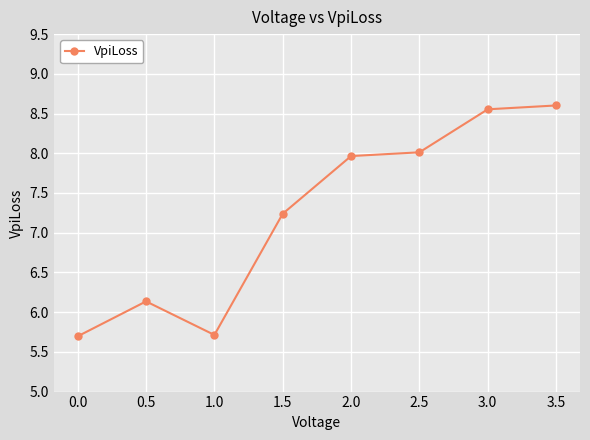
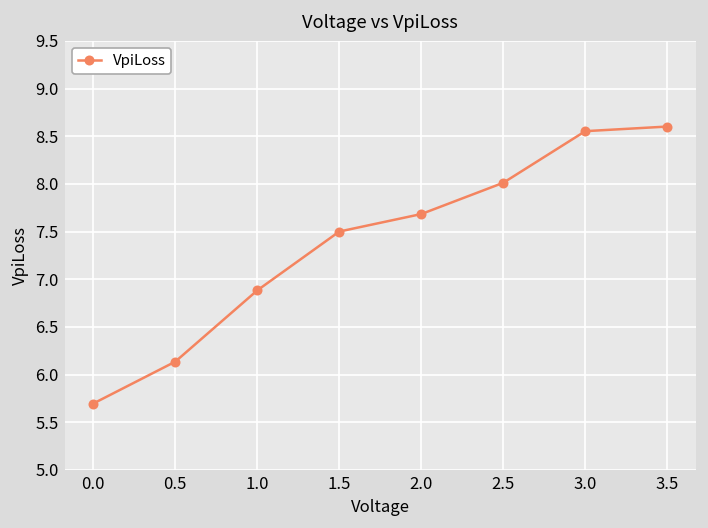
1.0: 5.7 -> 6.9
1.5: 7.2 -> 7.5
2.0: 8.0 -> 7.7
